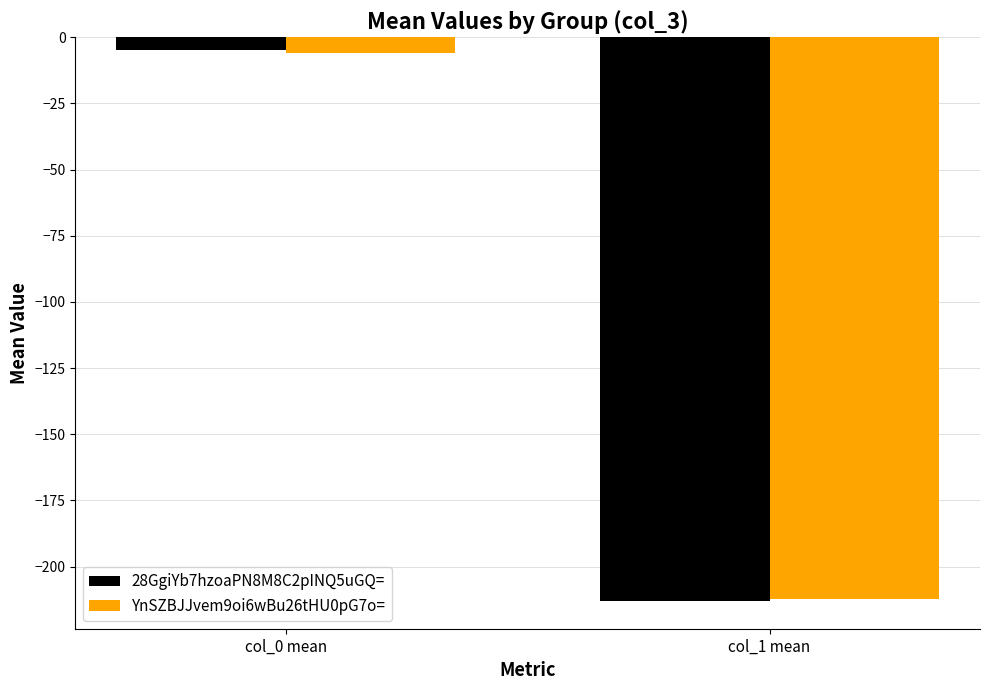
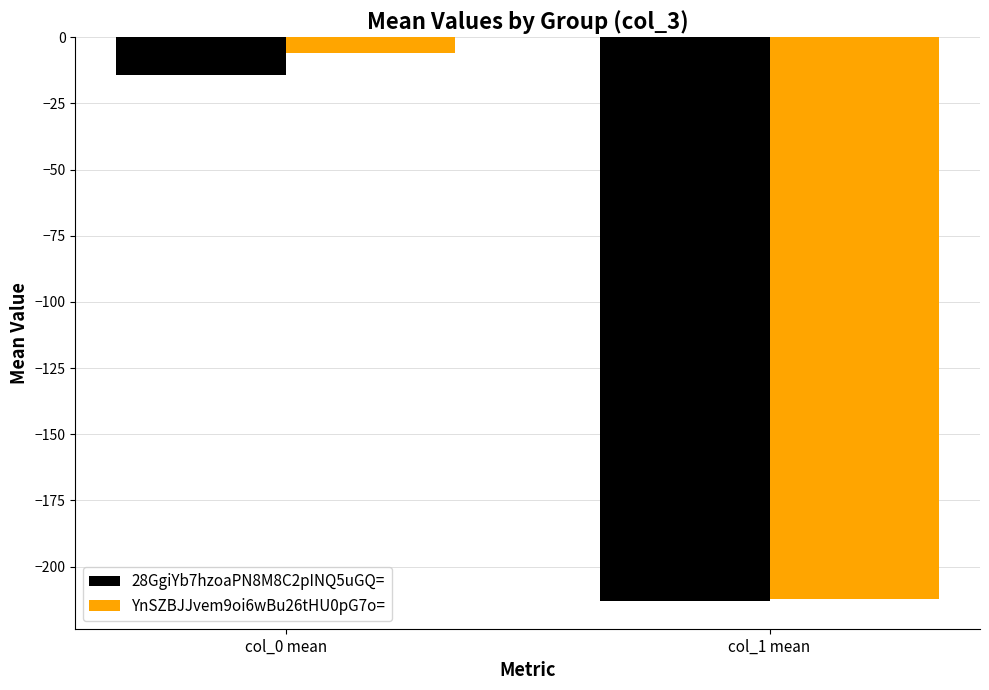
28GgiYb7hzoaPN8M8C2pINQ5uGQ=, col_0 mean: -5 -> -14
